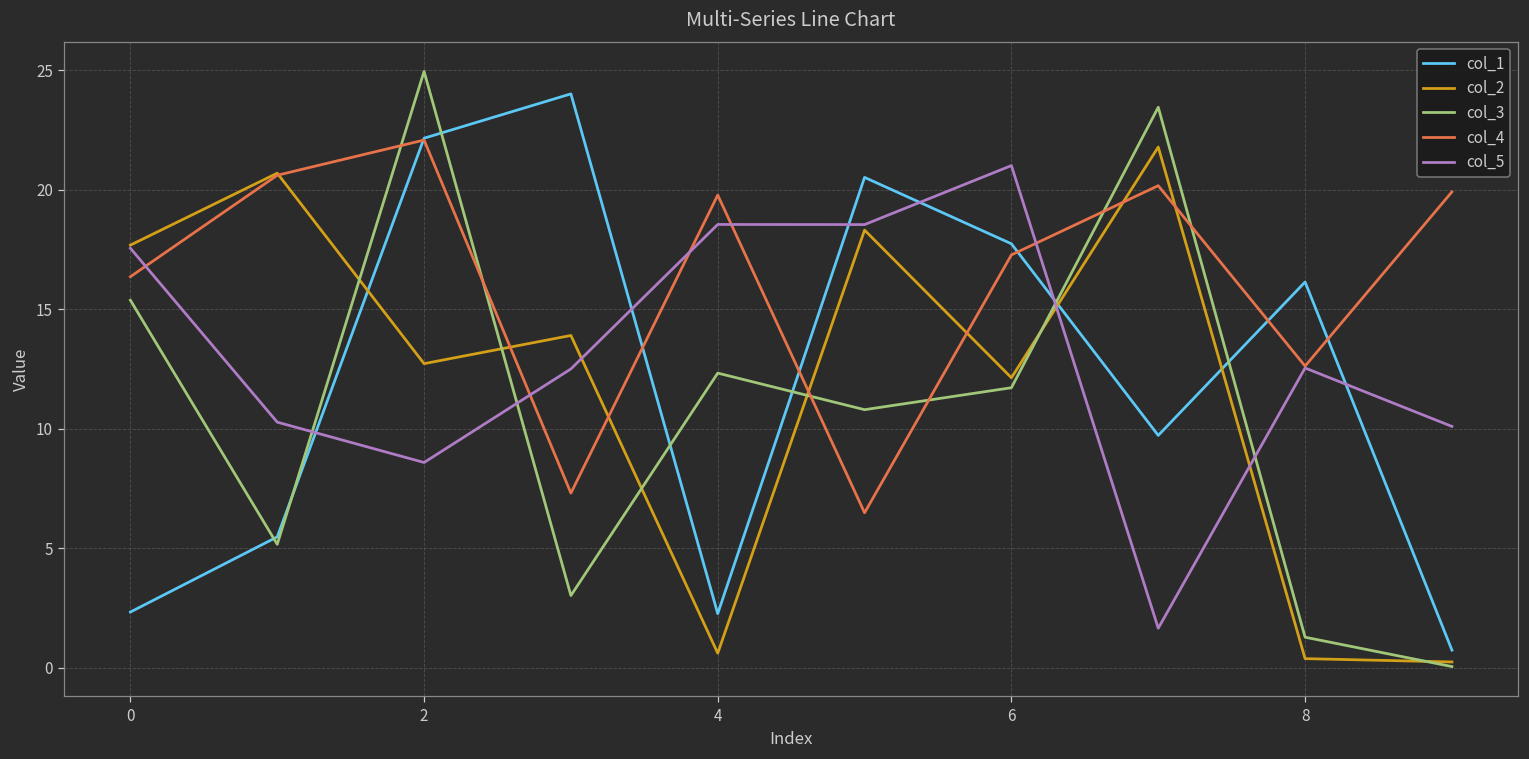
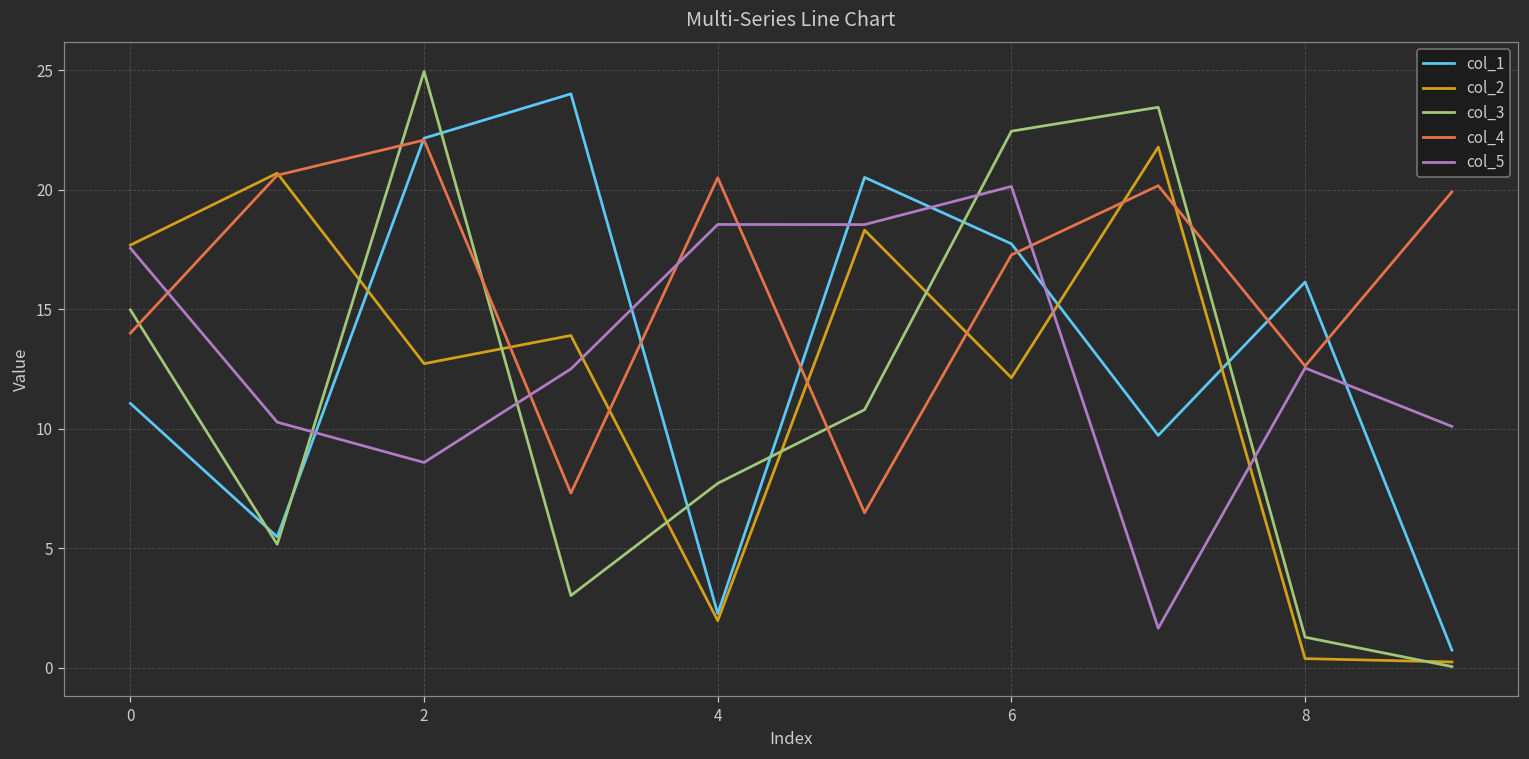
col_1, 0: 2.3 -> 11.1
col_3, 0: 15.4 -> 15.0
col_4, 0: 16.4 -> 14.0
col_2, 4: 0.6 -> 2.0
col_3, 4: 12.3 -> 7.7
col_4, 4: 19.8 -> 20.5
col_3, 6: 11.7 -> 22.4
col_5, 6: 21.0 -> 20.1
